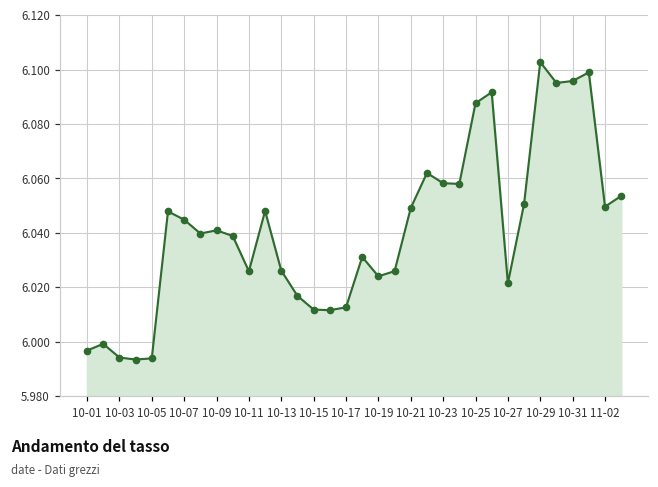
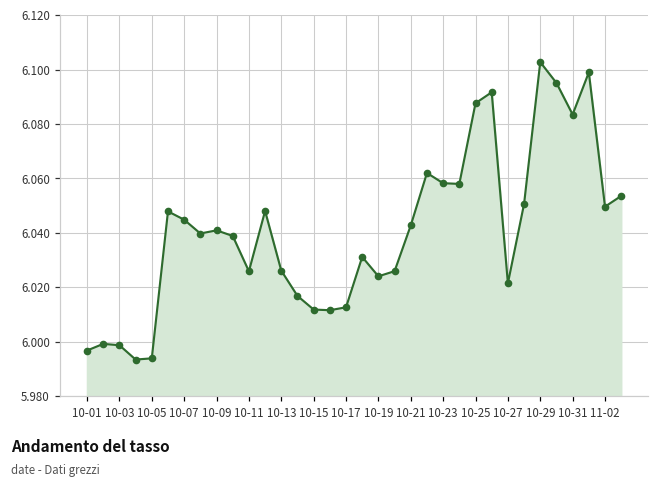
10-03: 5.994 -> 5.999
10-21: 6.049 -> 6.043
10-31: 6.096 -> 6.083
